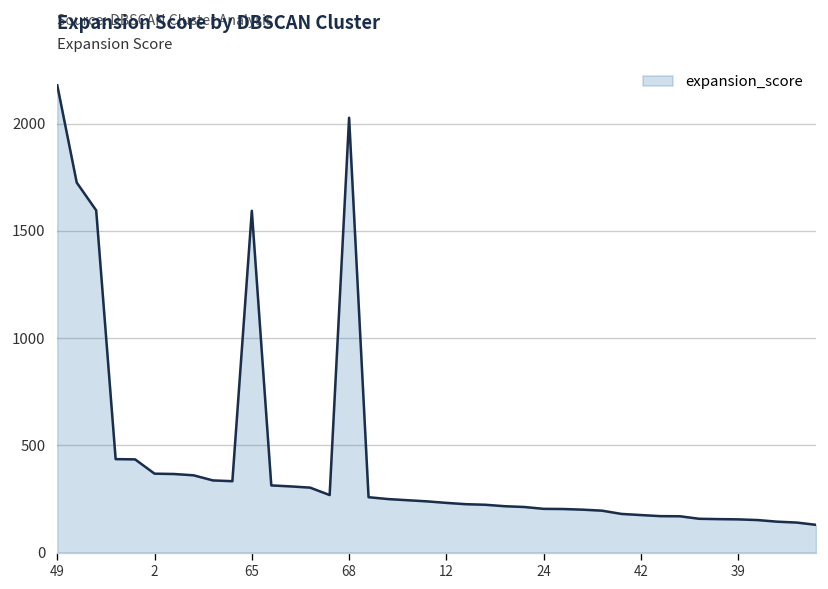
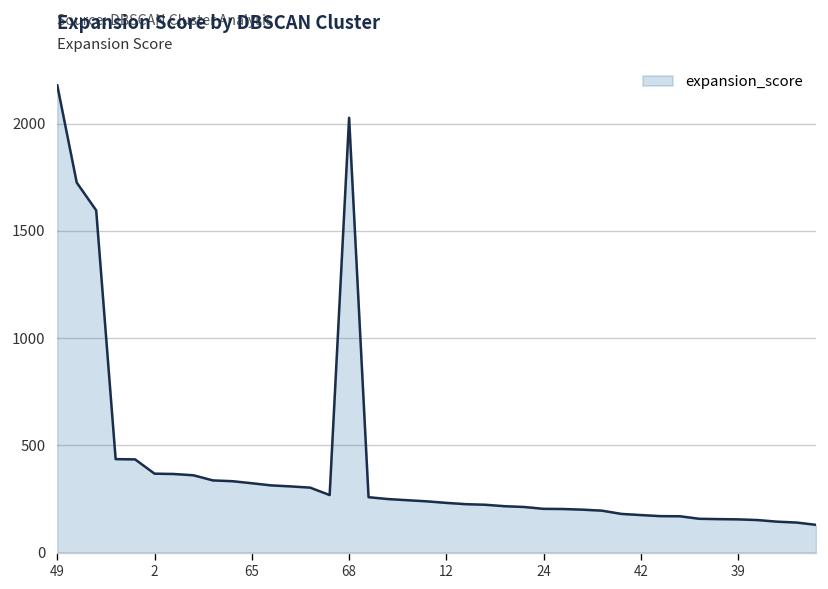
65: 1590 -> 320
